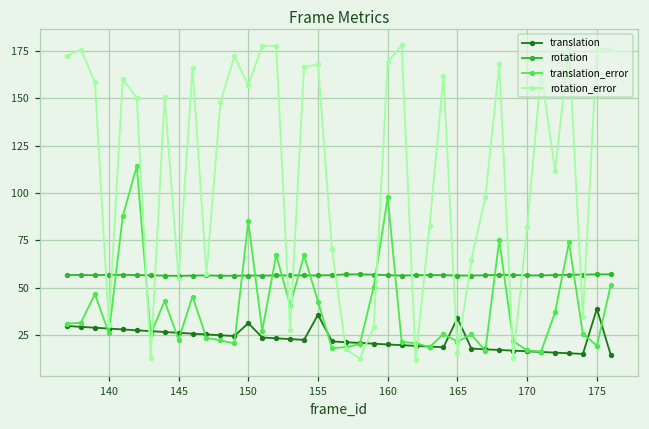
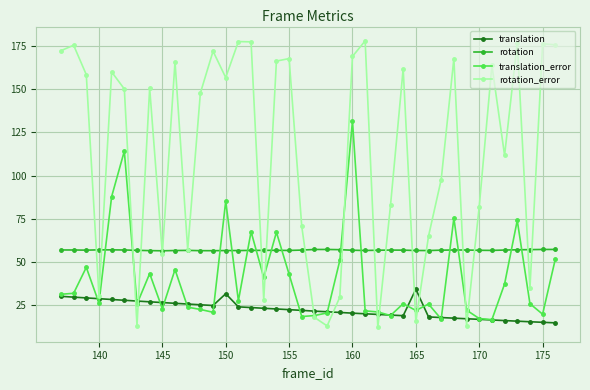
translation, 155: 36 -> 22
translation_error, 160: 98 -> 132
translation, 175: 39 -> 15
